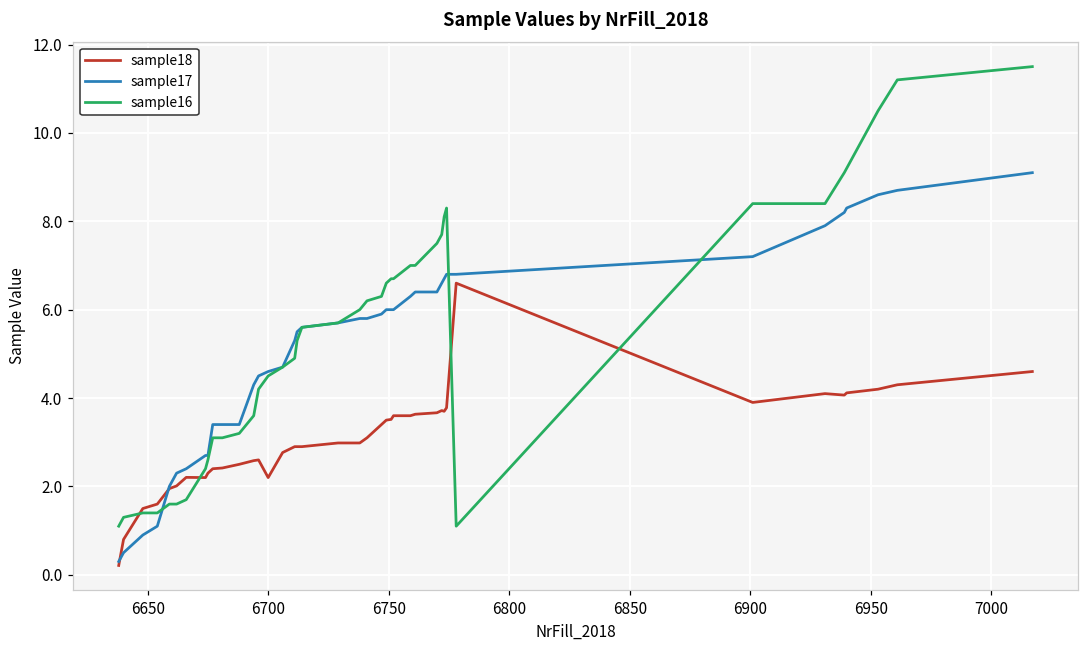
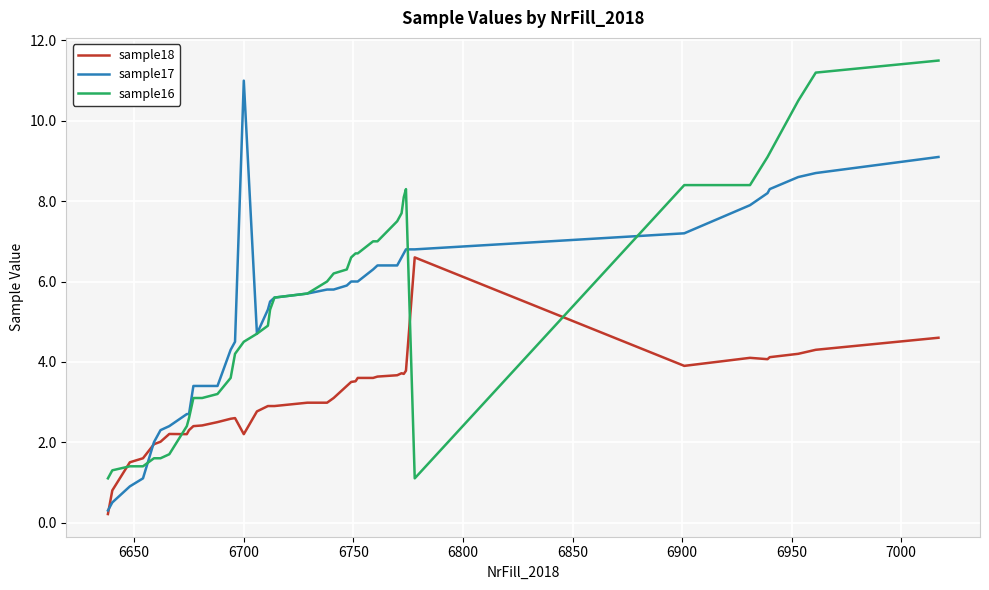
sample17, 6700: 4.6 -> 11.0
